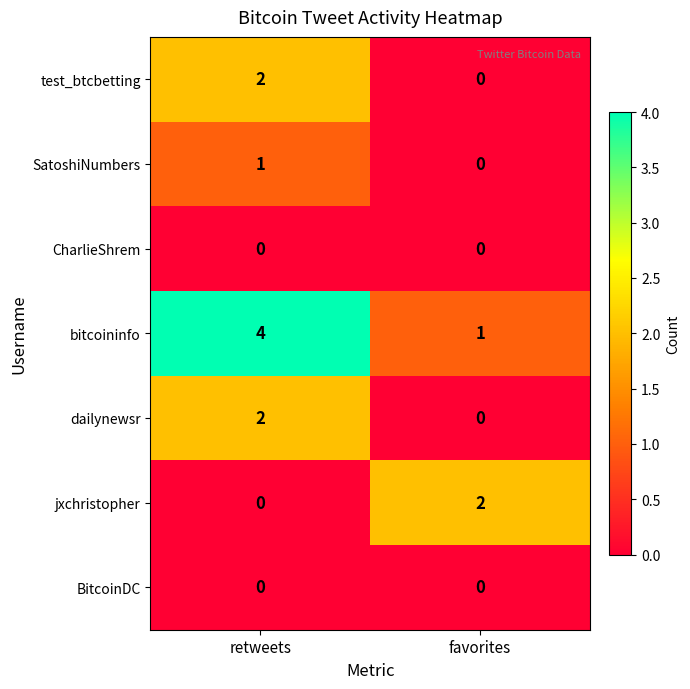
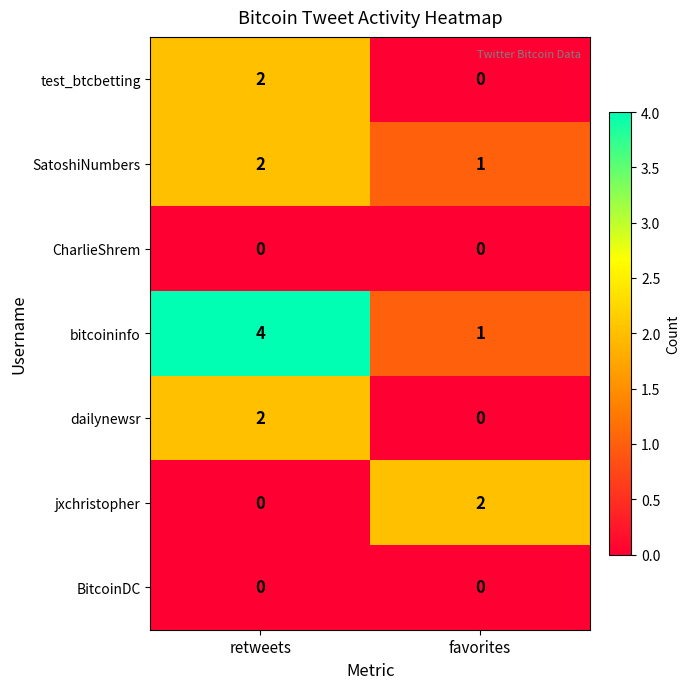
SatoshiNumbers, retweets: 1 -> 2
SatoshiNumbers, favorites: 0 -> 1
